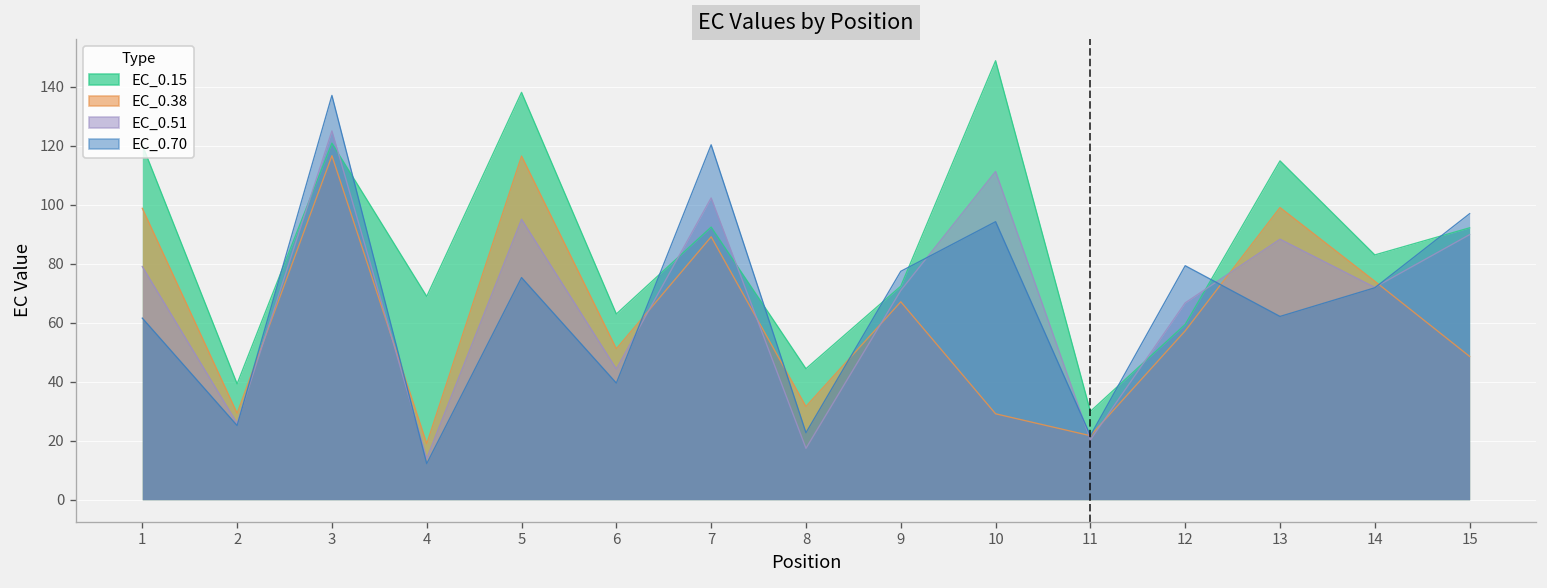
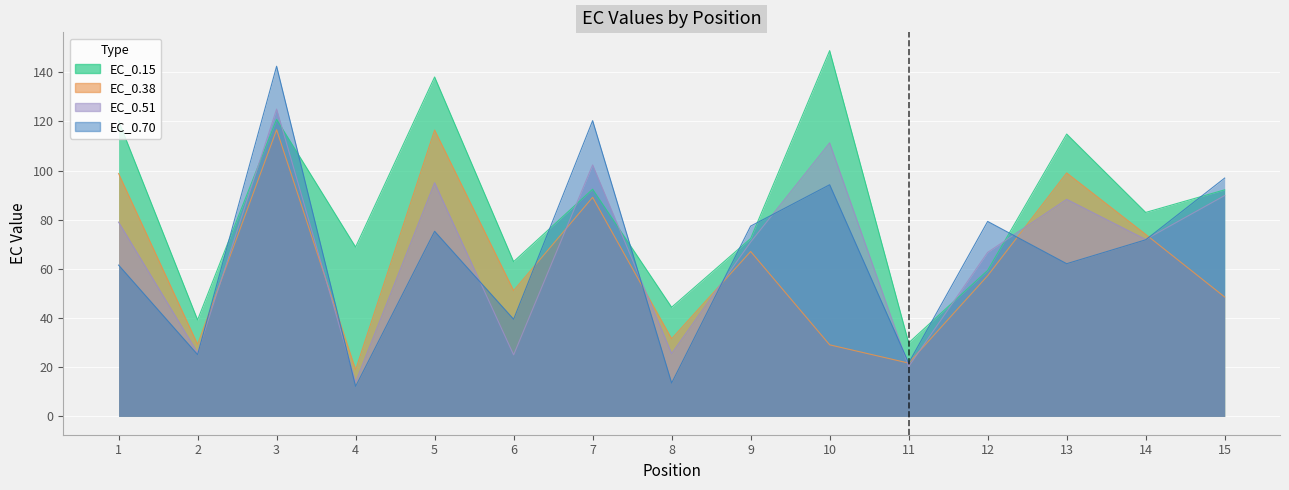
EC_0.70, 3: 137 -> 142
EC_0.51, 6: 44 -> 25
EC_0.51, 8: 17 -> 26
EC_0.70, 8: 23 -> 14
